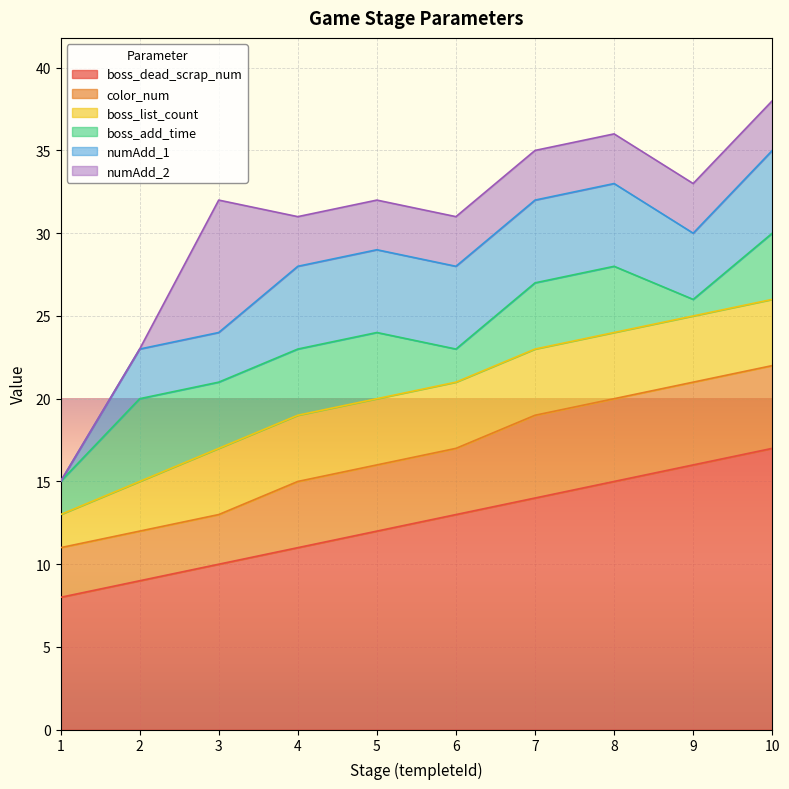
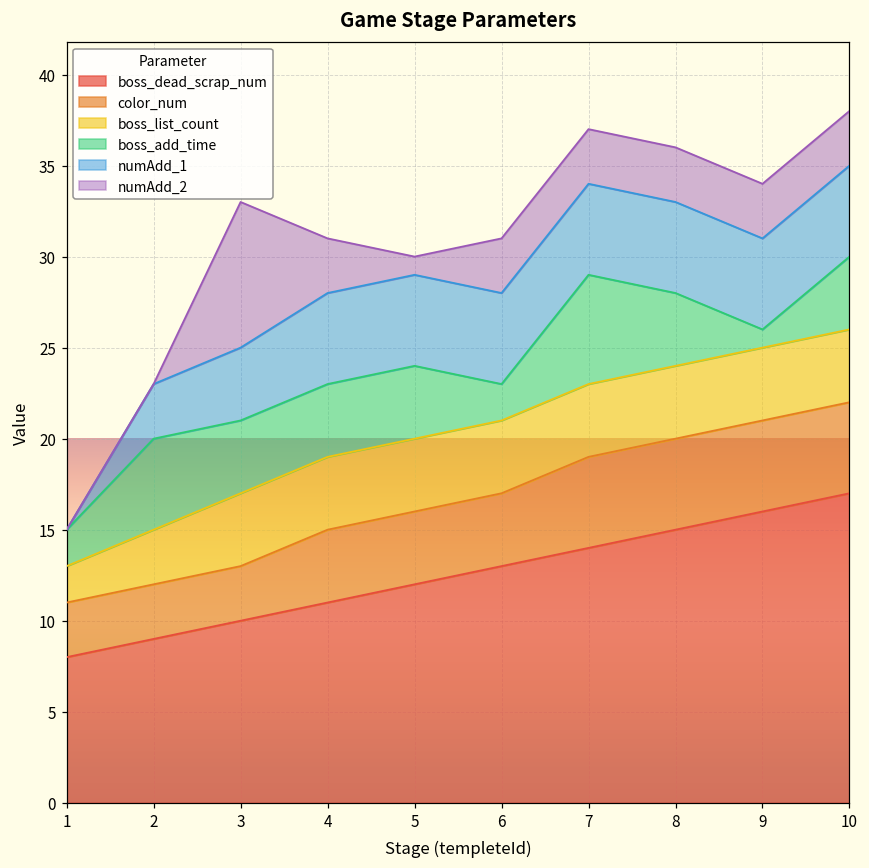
numAdd_1, 3: 3 -> 4
numAdd_2, 5: 3 -> 1
boss_add_time, 7: 4 -> 6
numAdd_1, 9: 4 -> 5
